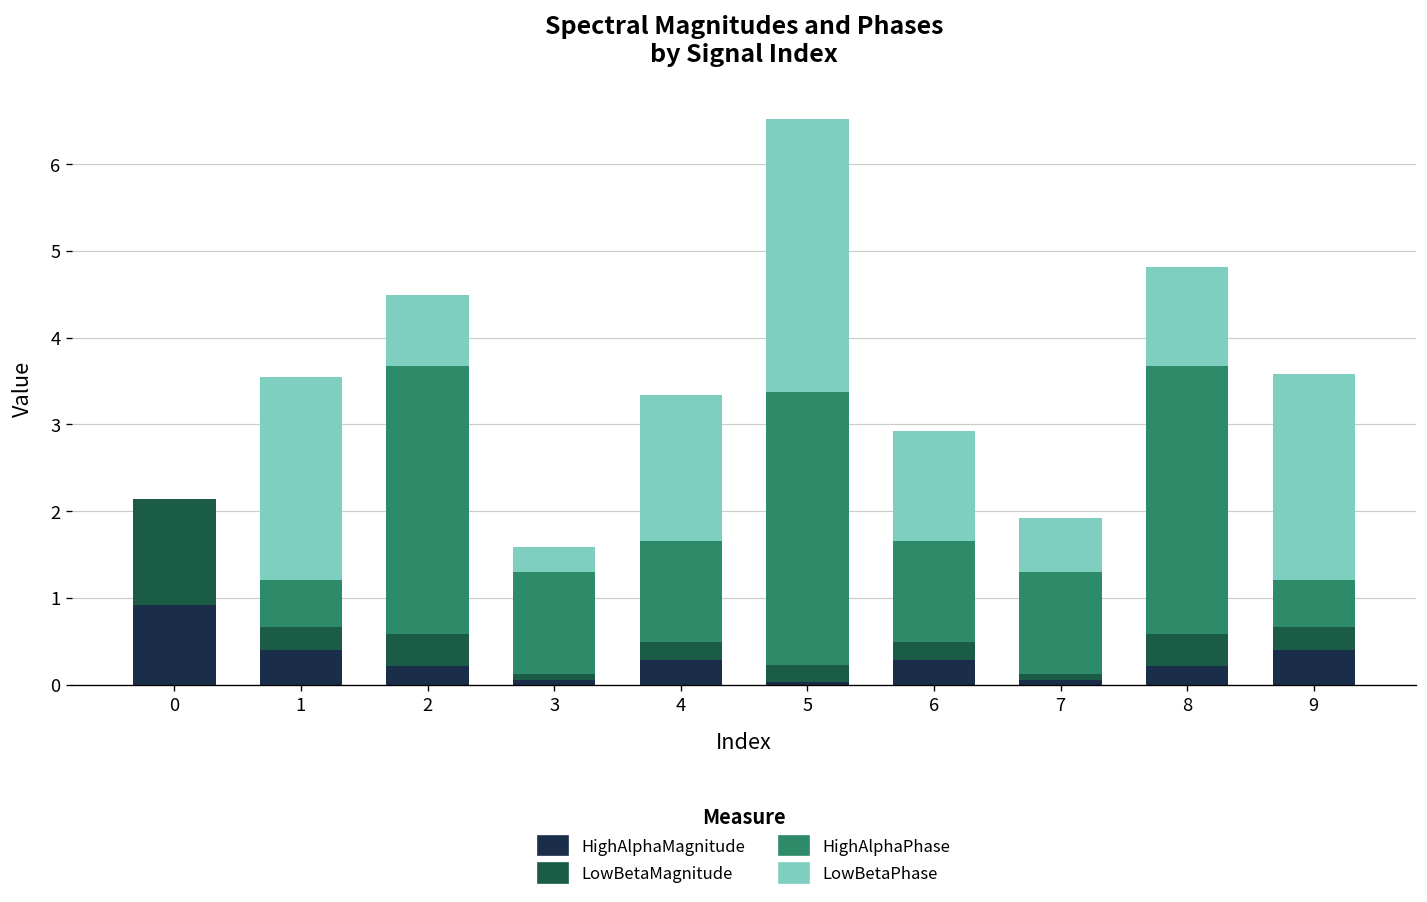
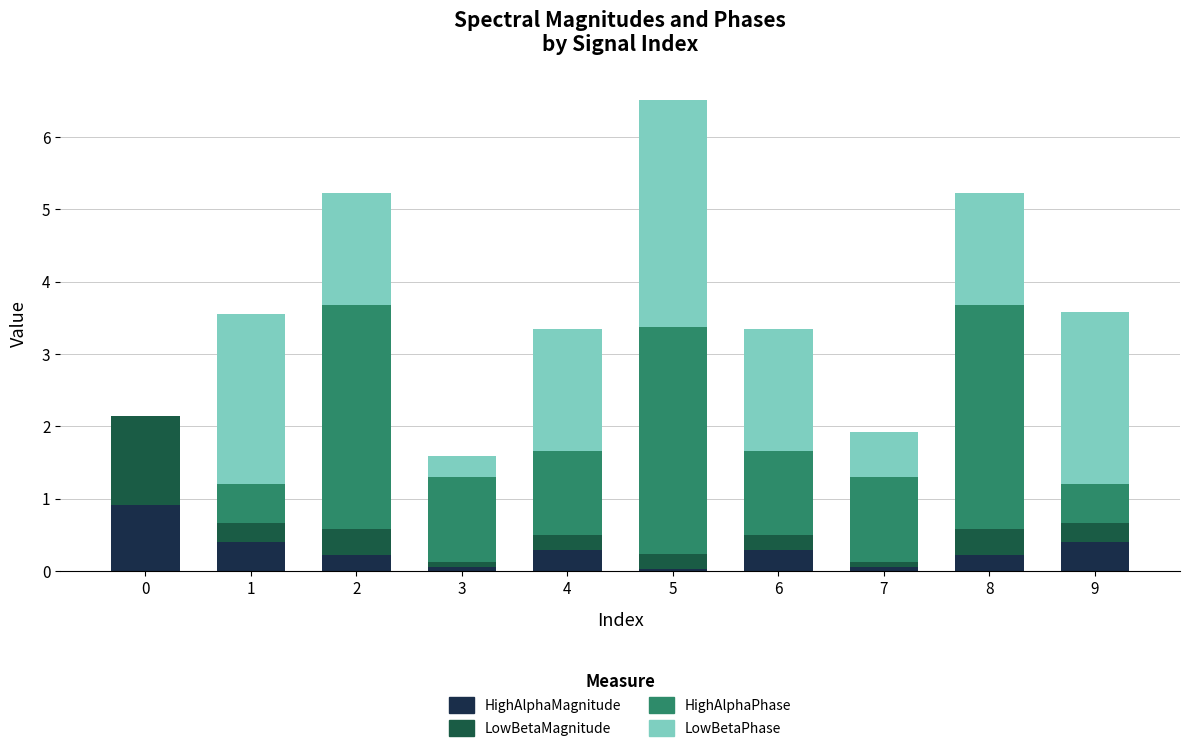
LowBetaPhase, 2: 0.8 -> 1.6
LowBetaPhase, 6: 1.3 -> 1.7
LowBetaPhase, 8: 1.1 -> 1.6
